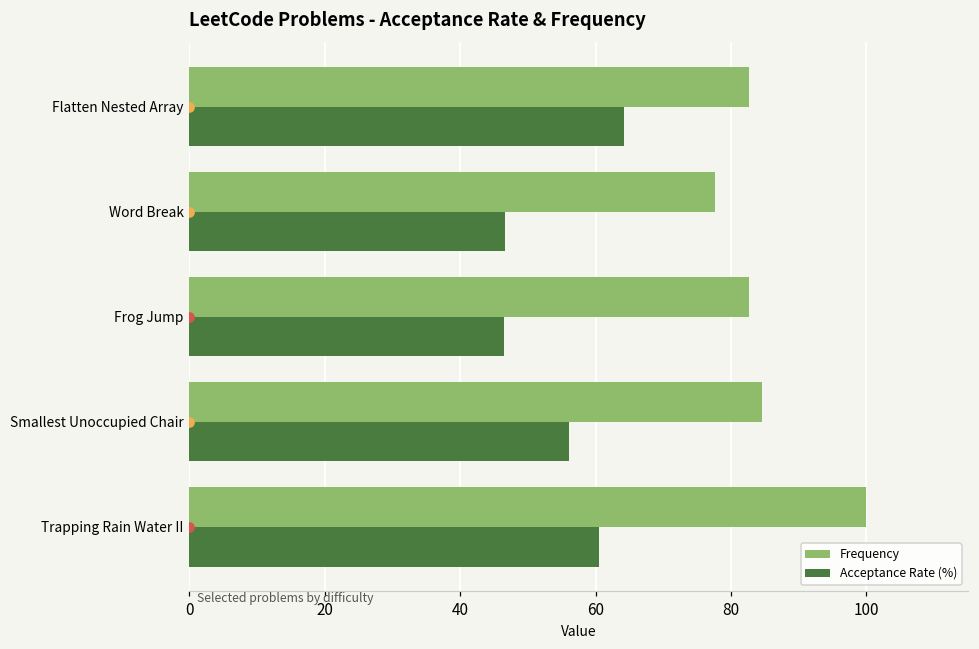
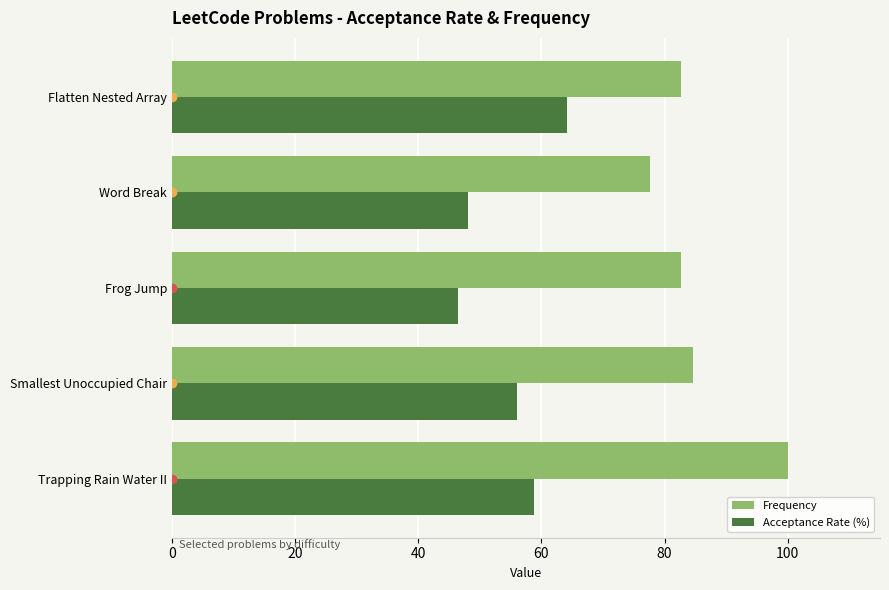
Acceptance Rate (%), Word Break: 47 -> 48
Acceptance Rate (%), Trapping Rain Water II: 61 -> 59
